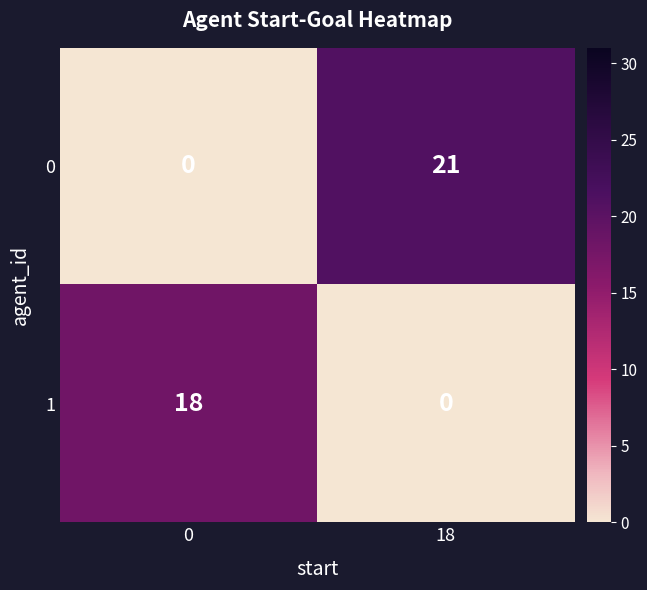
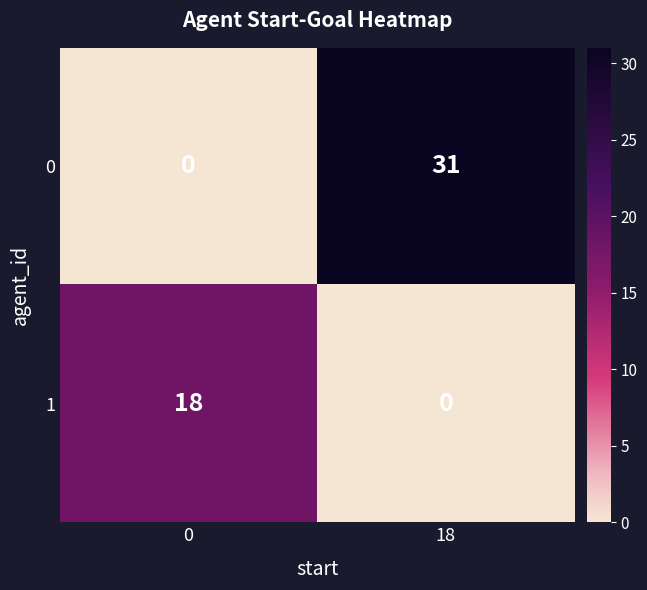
0, 18: 21 -> 31
